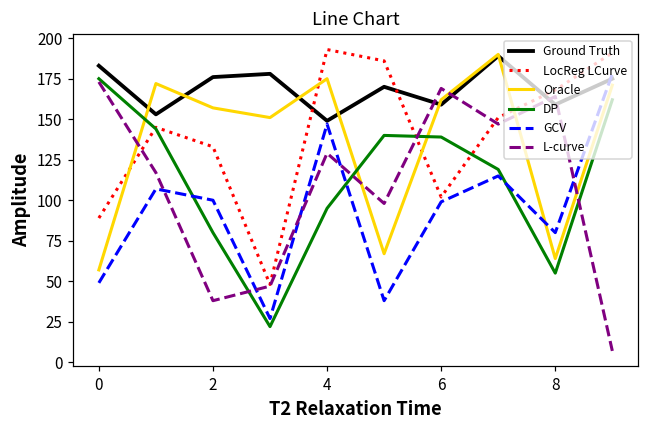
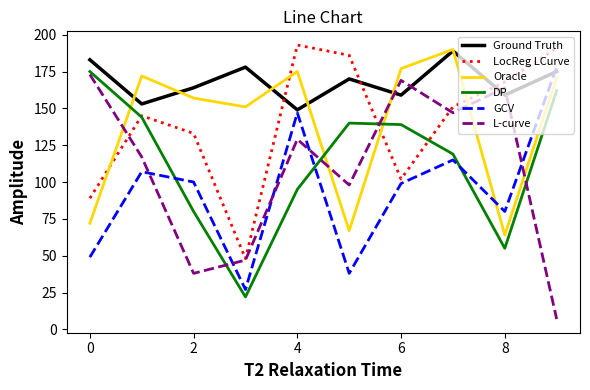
Oracle, 0: 57 -> 72
Ground Truth, 2: 176 -> 164
Oracle, 6: 162 -> 177
